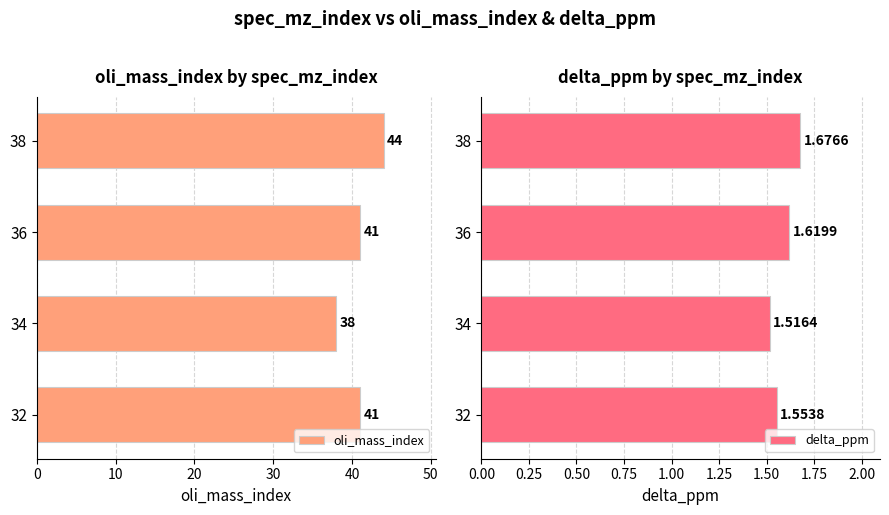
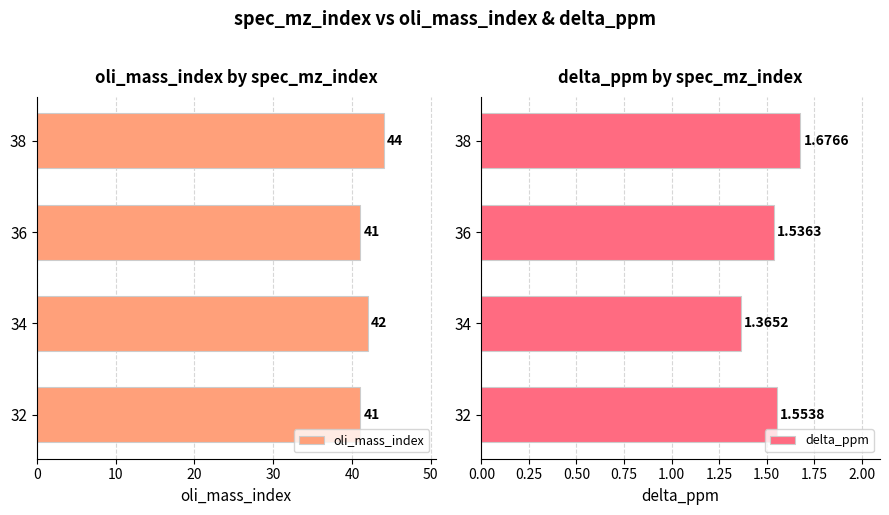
oli_mass_index by spec_mz_index, 34: 38 -> 42
delta_ppm by spec_mz_index, 36: 1.6199 -> 1.5363
delta_ppm by spec_mz_index, 34: 1.5164 -> 1.3652
